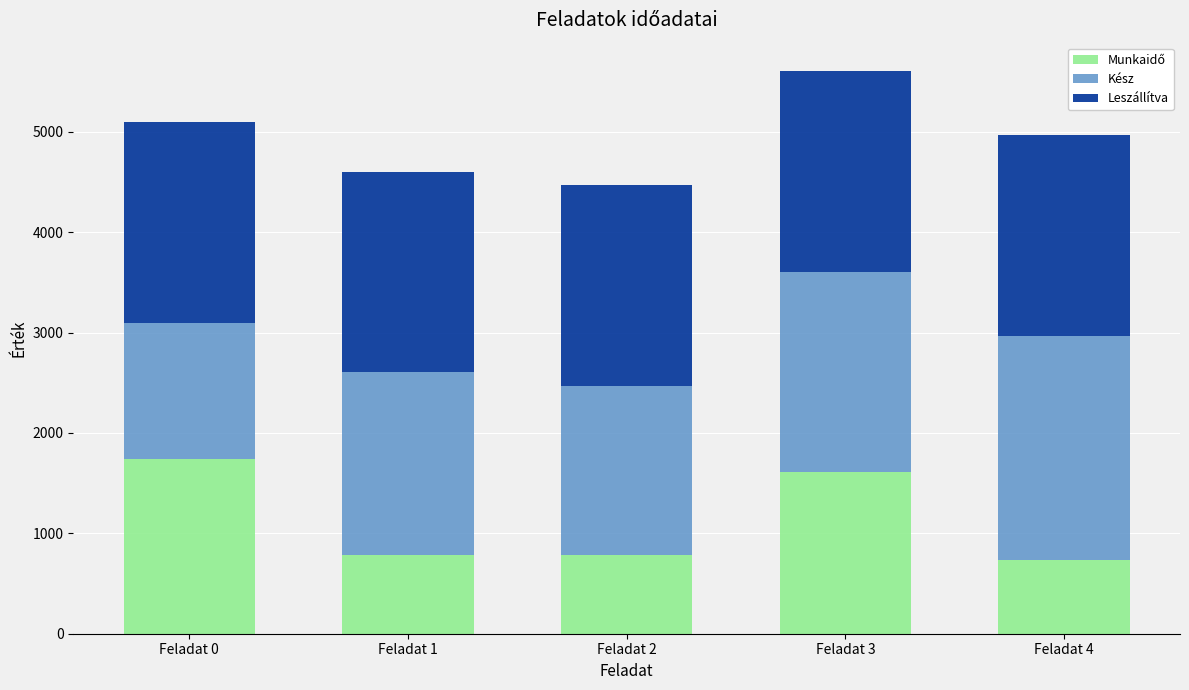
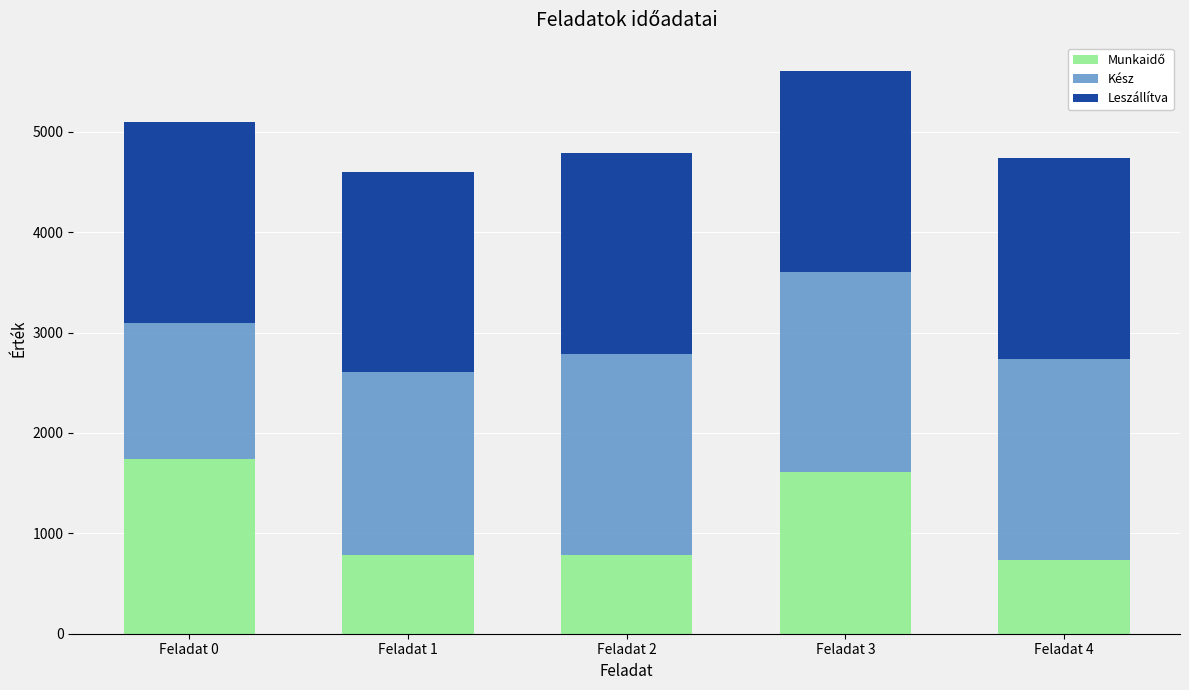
Kész, Feladat 2: 1680 -> 2000
Kész, Feladat 4: 2230 -> 2000
